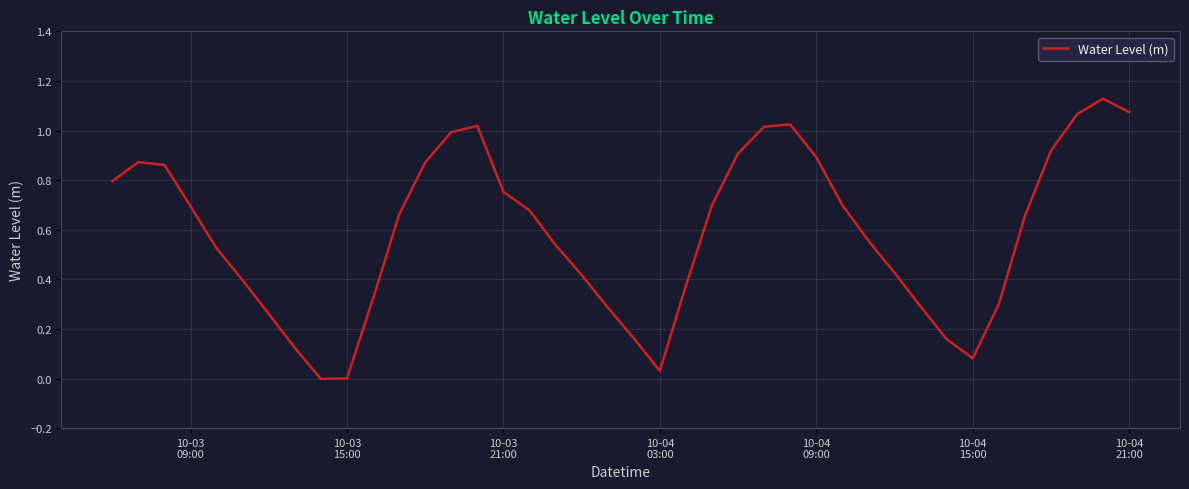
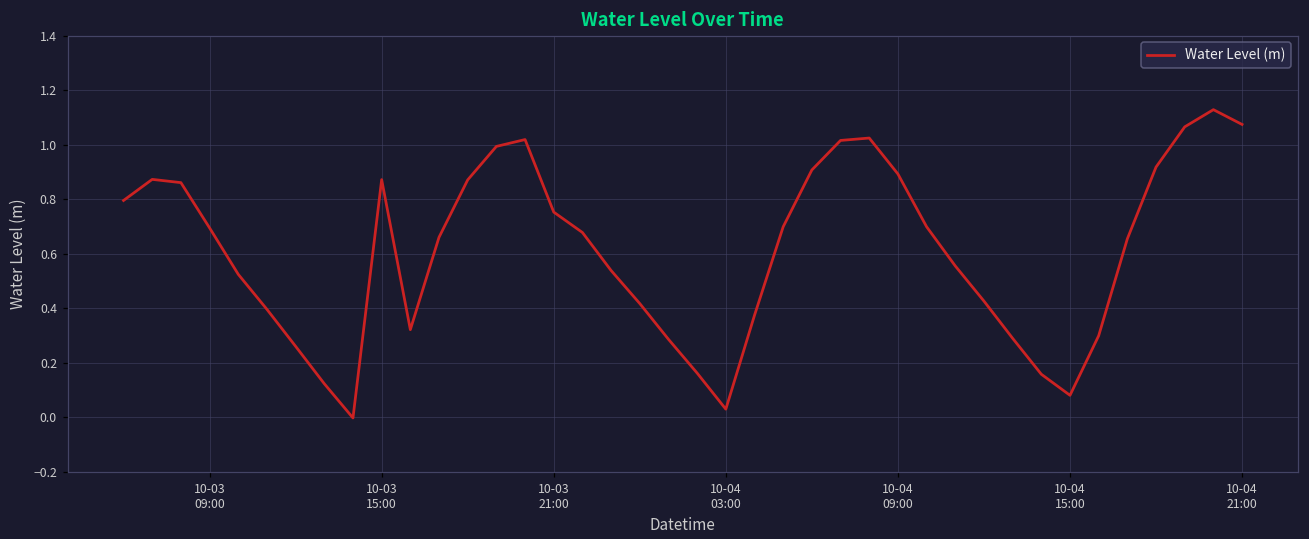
10-03 15:00: 0.00 -> 0.87
